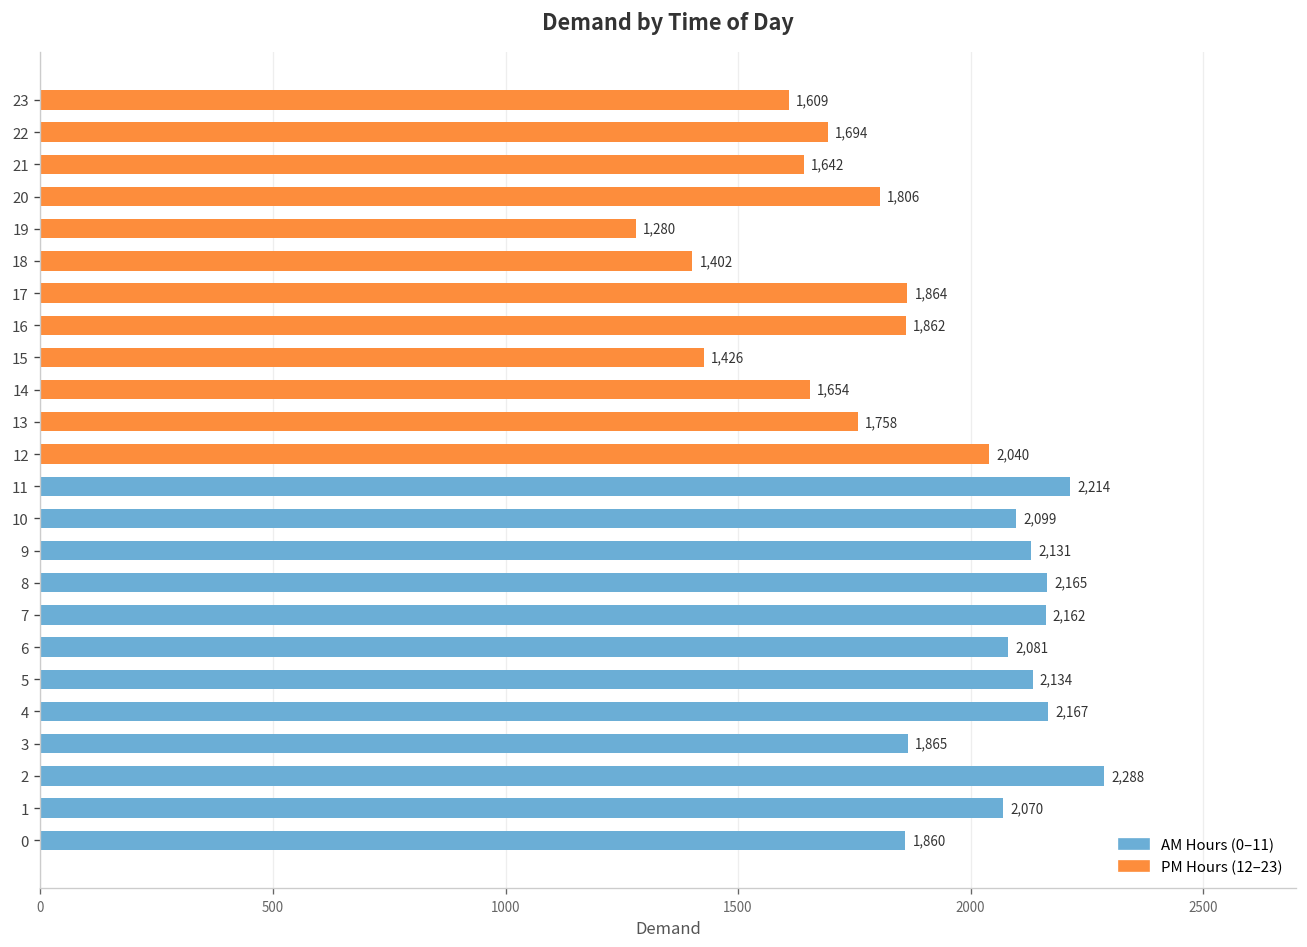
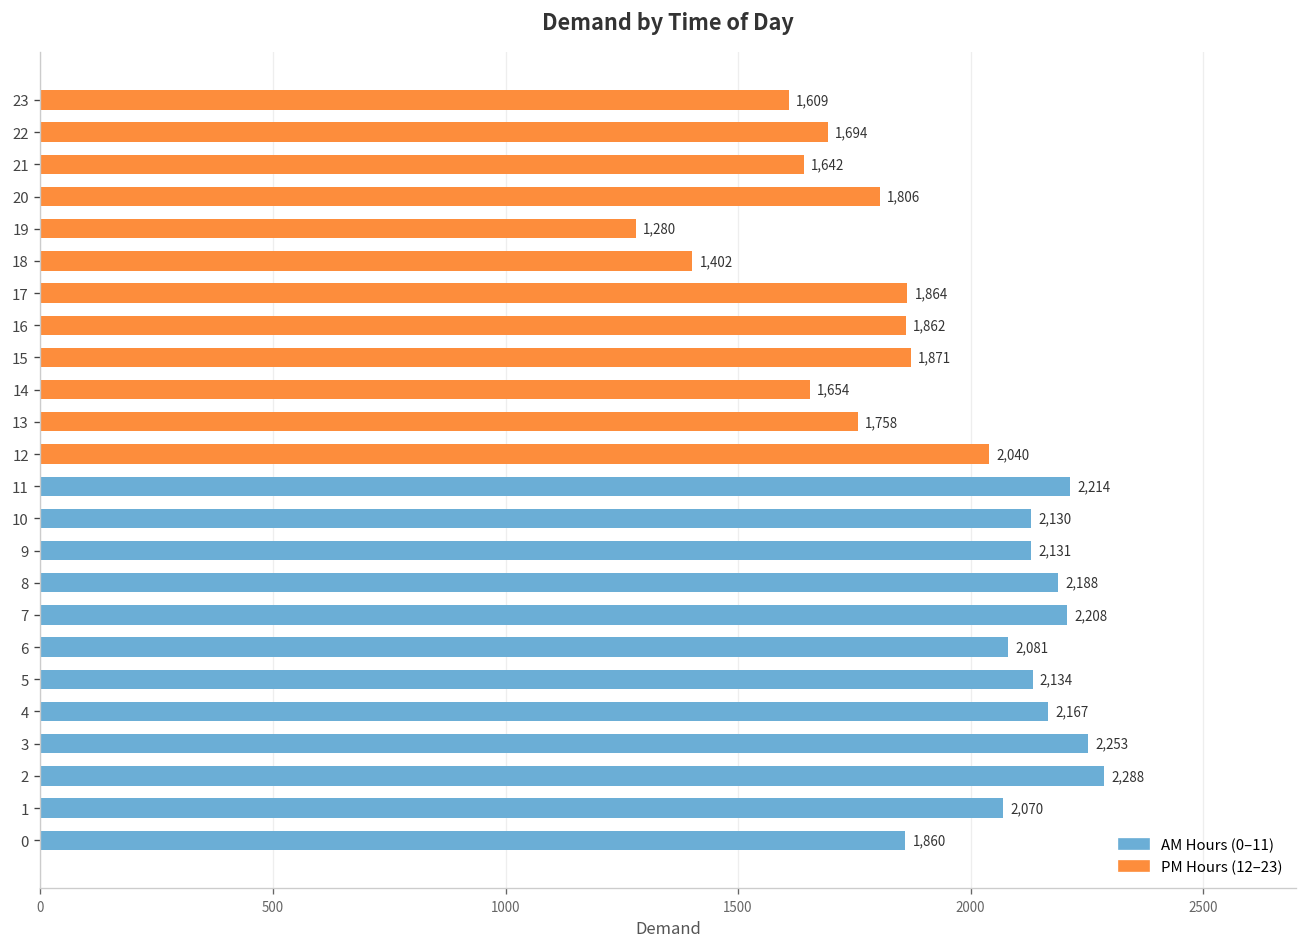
PM Hours (12–23), 15: 1,426 -> 1,871
AM Hours (0–11), 10: 2,099 -> 2,130
AM Hours (0–11), 8: 2,165 -> 2,188
AM Hours (0–11), 7: 2,162 -> 2,208
AM Hours (0–11), 3: 1,865 -> 2,253
